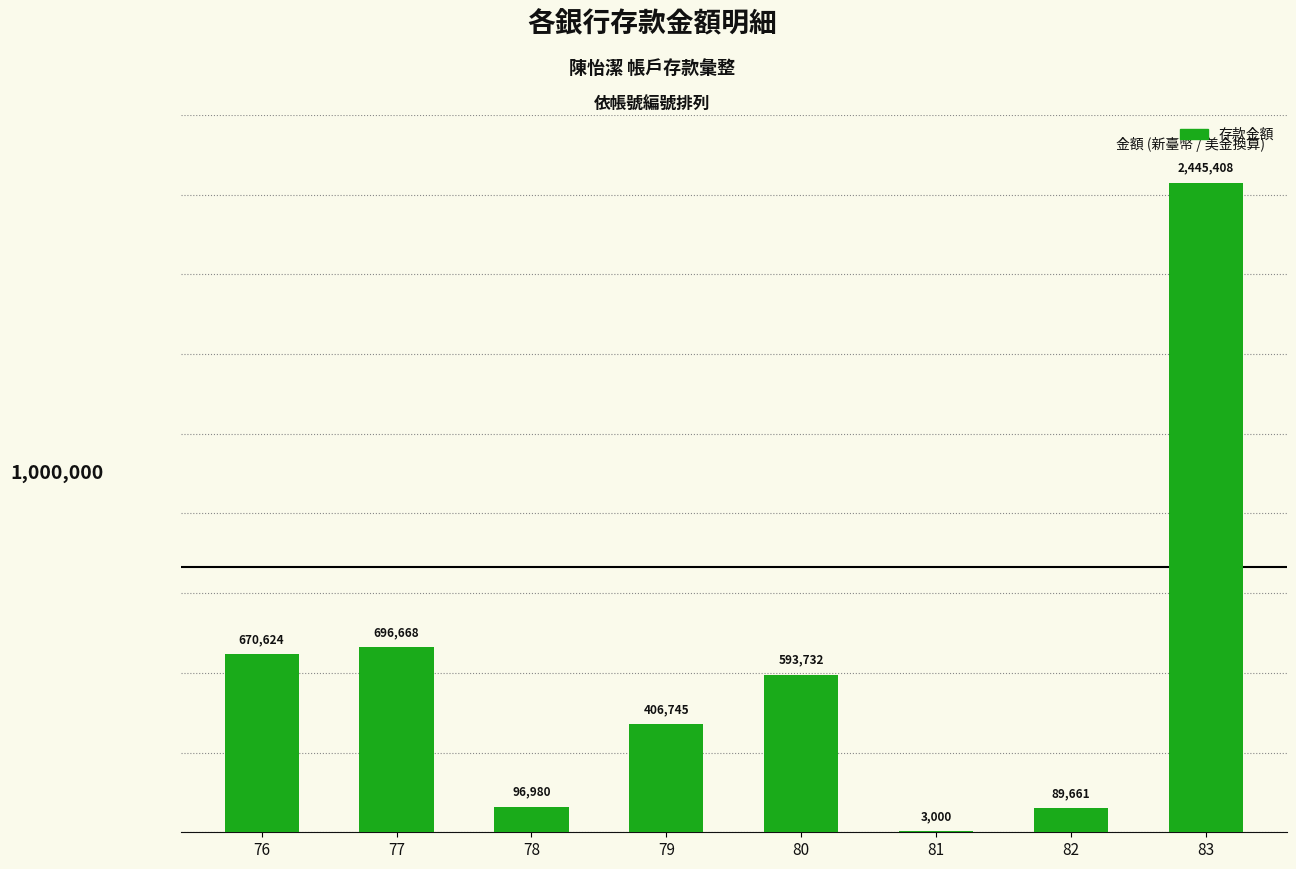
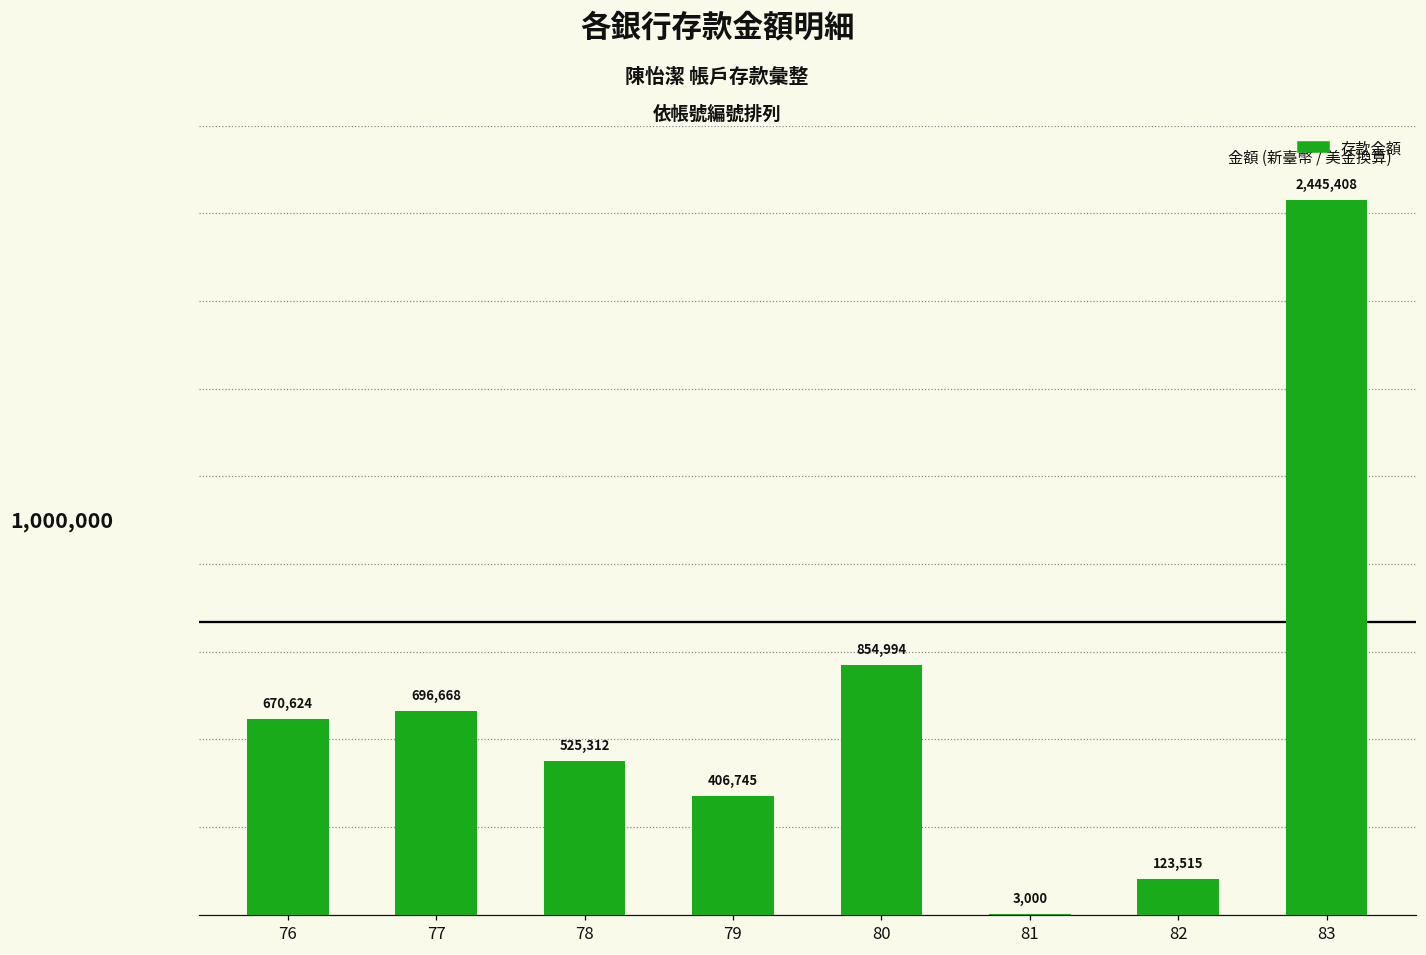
78: 96,980 -> 525,312
80: 593,732 -> 854,994
82: 89,661 -> 123,515
